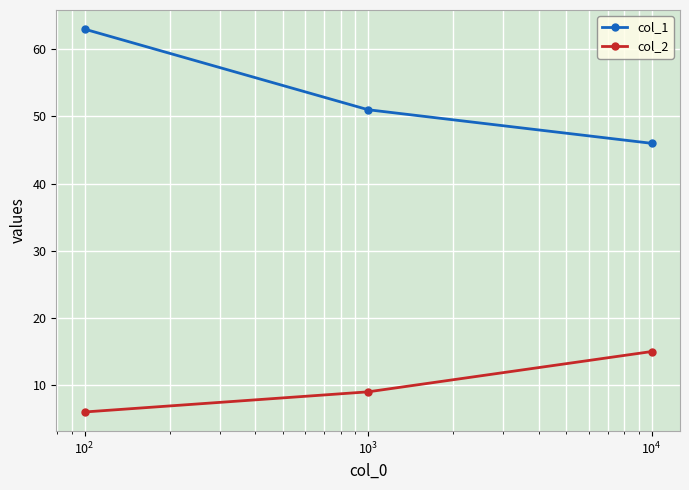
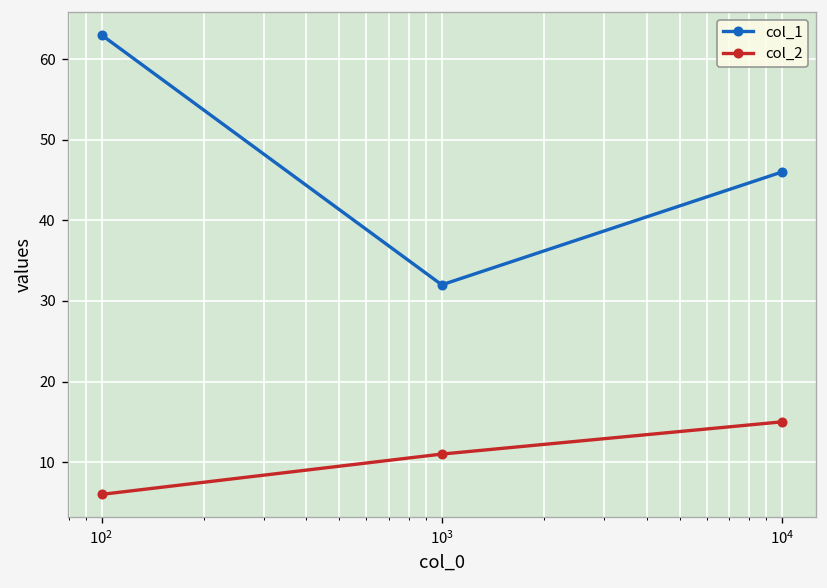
col_1, 10^3: 51 -> 32
col_2, 10^3: 9 -> 11
